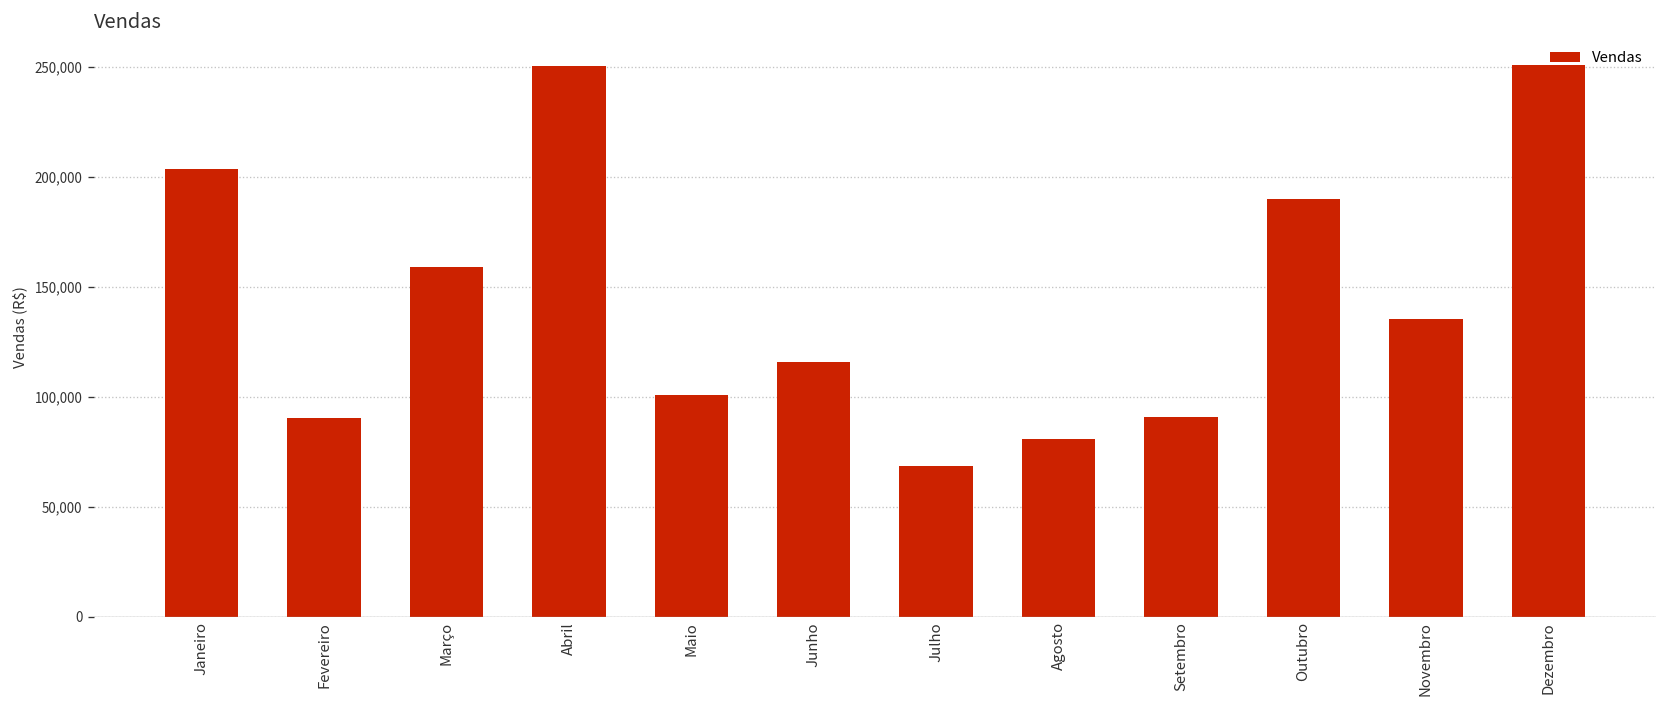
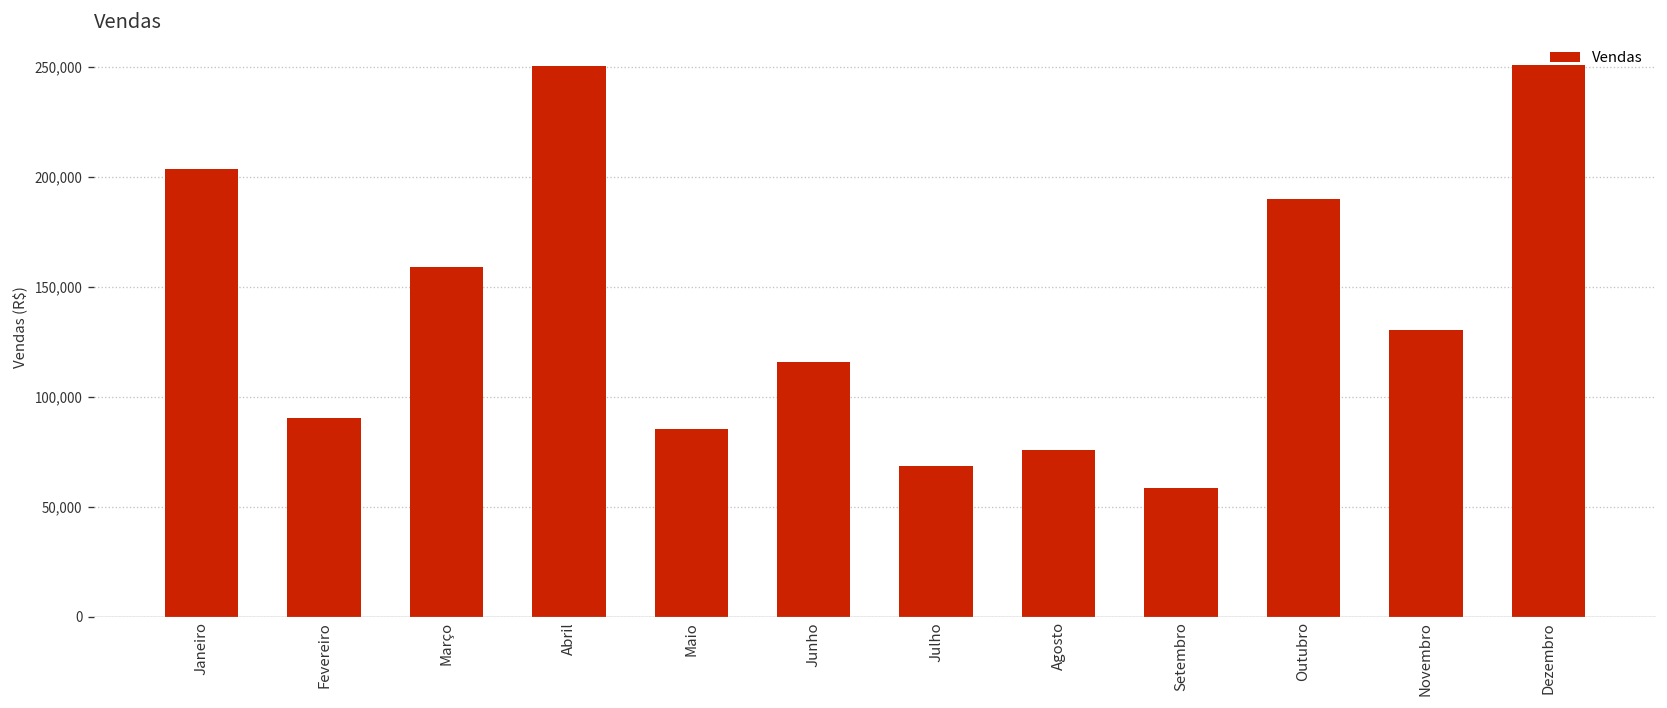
Maio: 101,000 -> 85,000
Agosto: 81,000 -> 76,000
Setembro: 91,000 -> 59,000
Novembro: 135,000 -> 130,000
